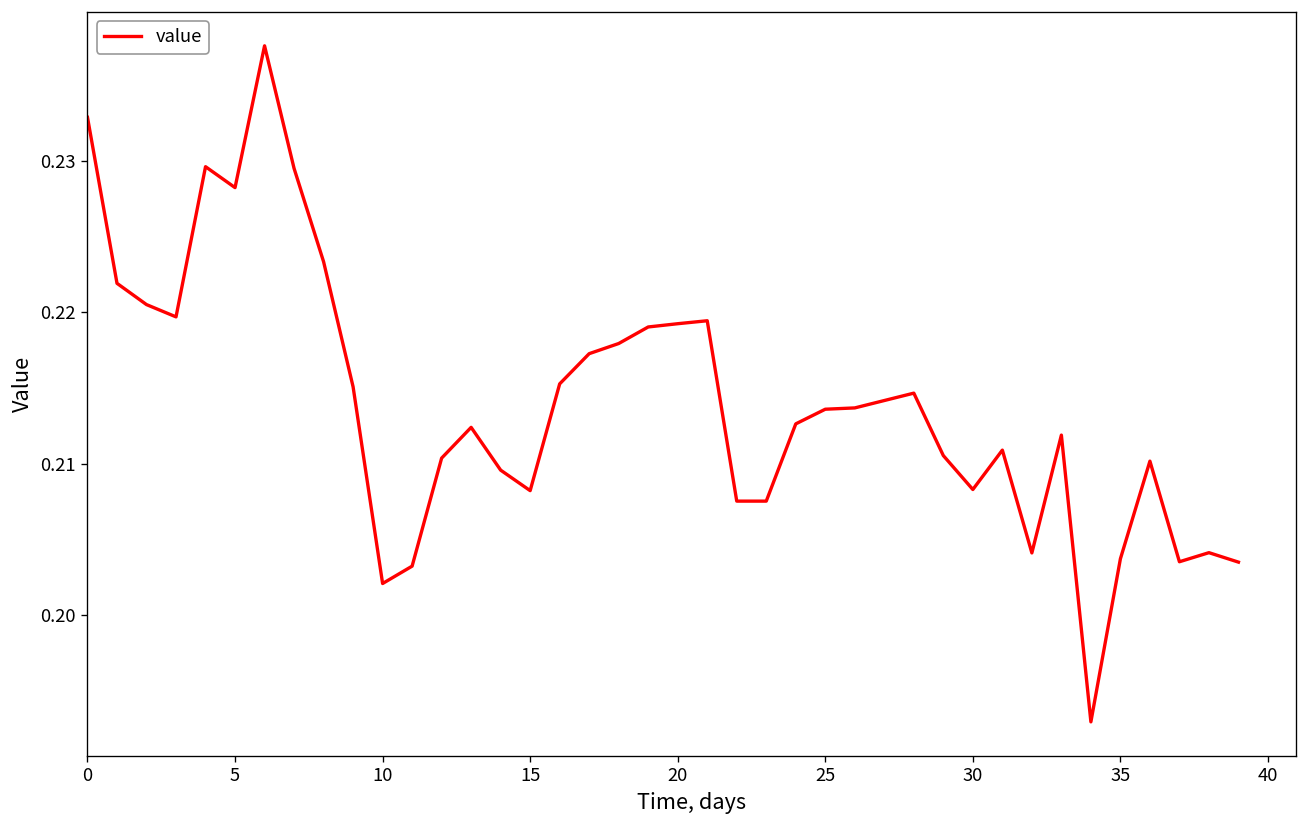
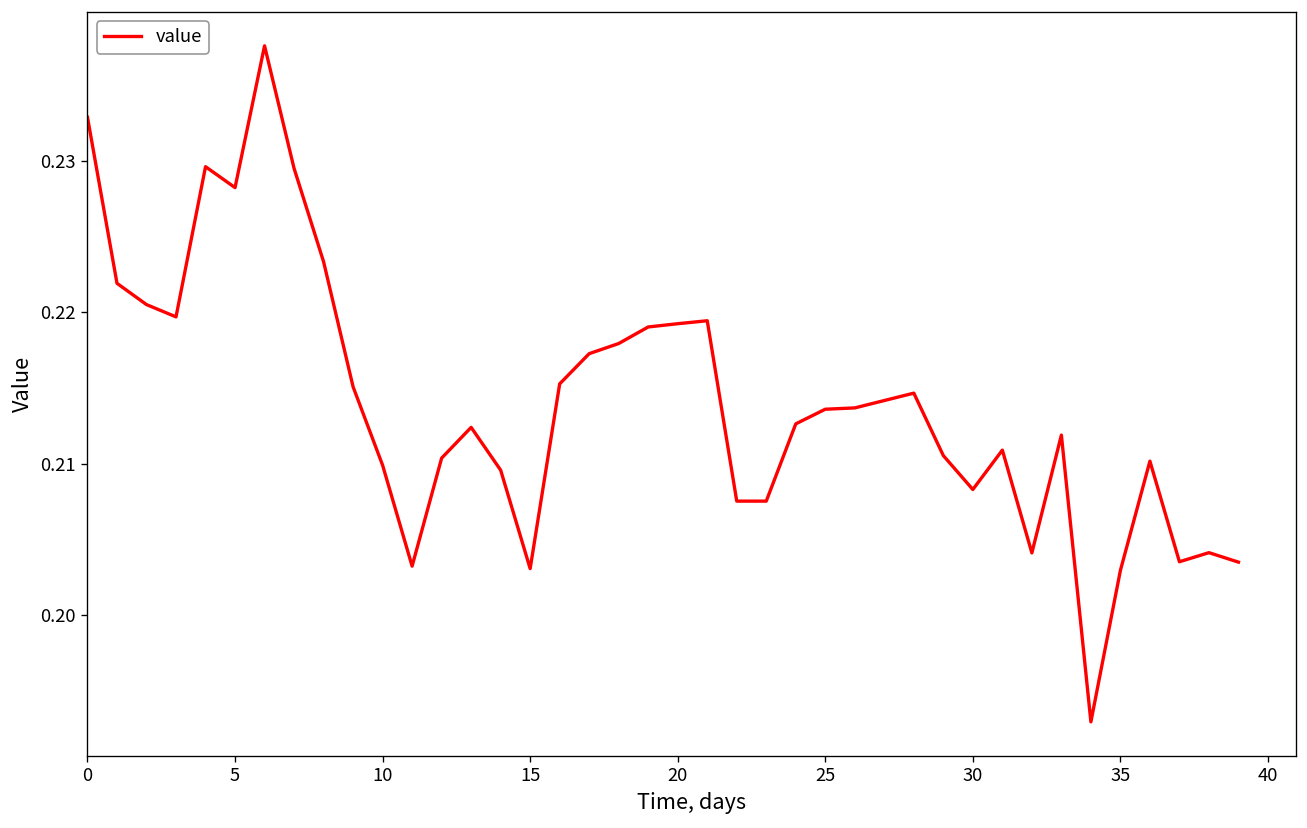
10: 0.2021 -> 0.2099
15: 0.2082 -> 0.2031
35: 0.2037 -> 0.2029
